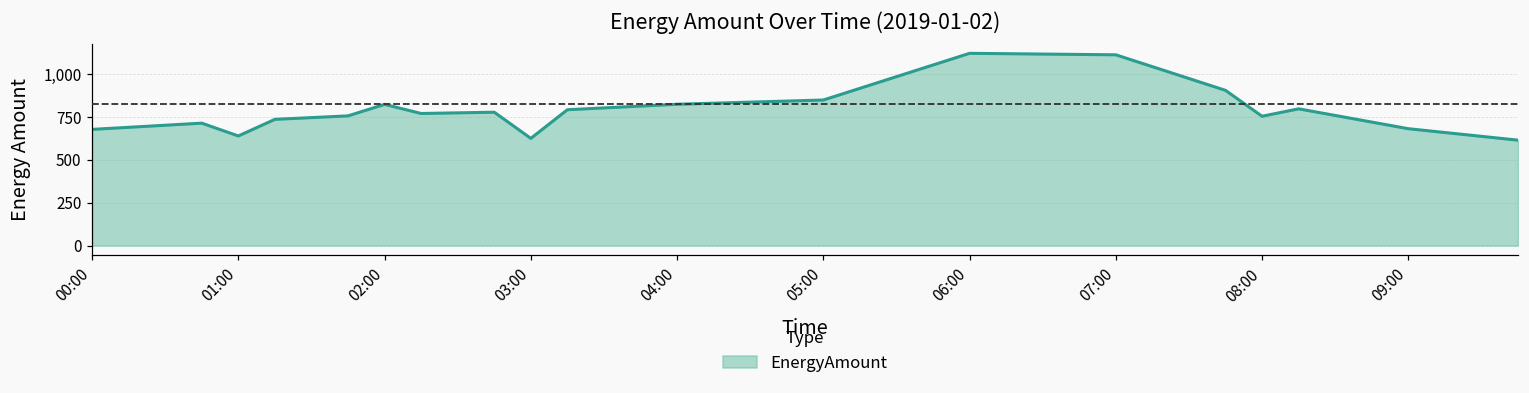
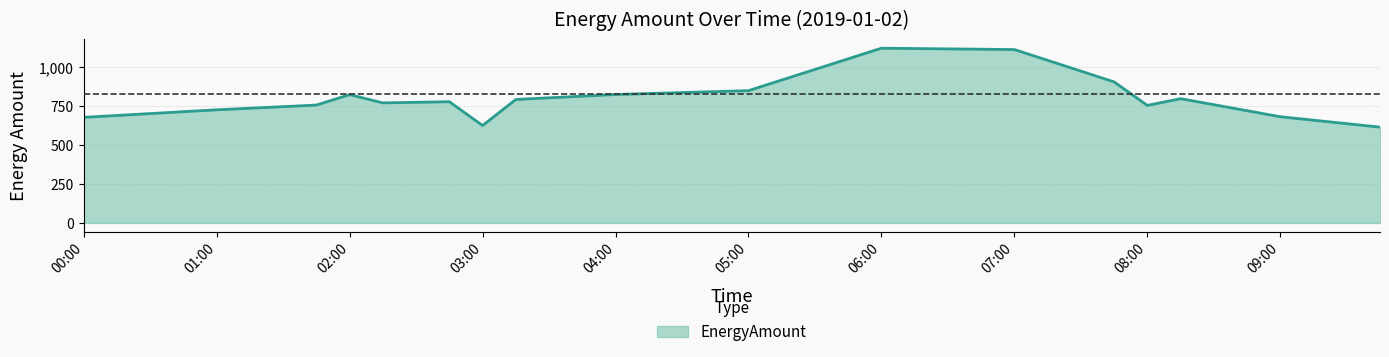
01:00: 640 -> 720
